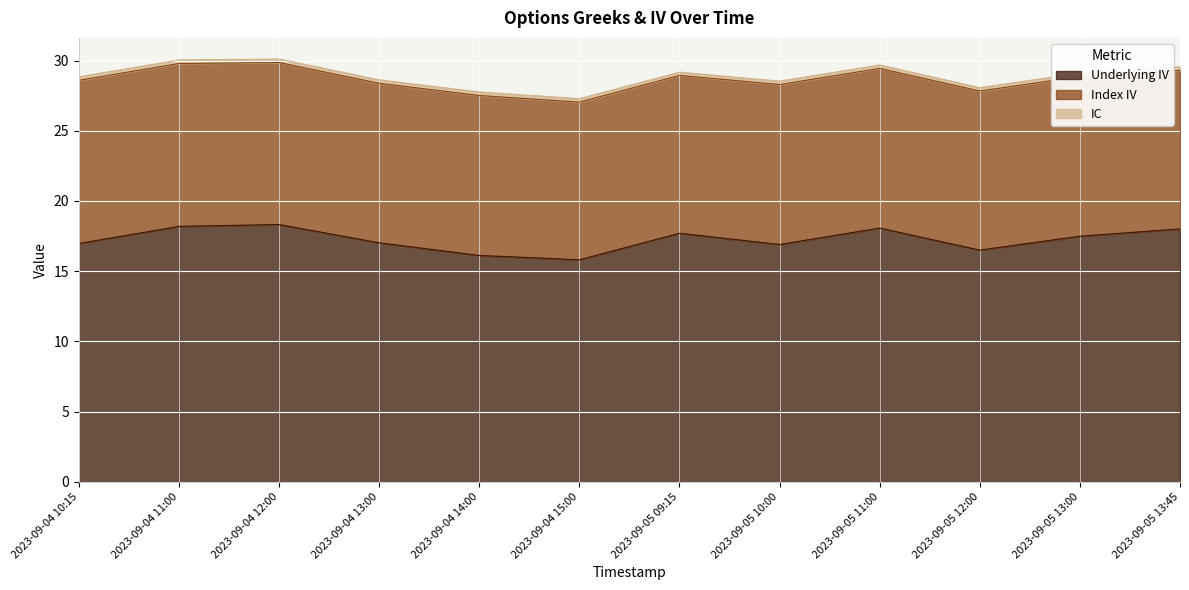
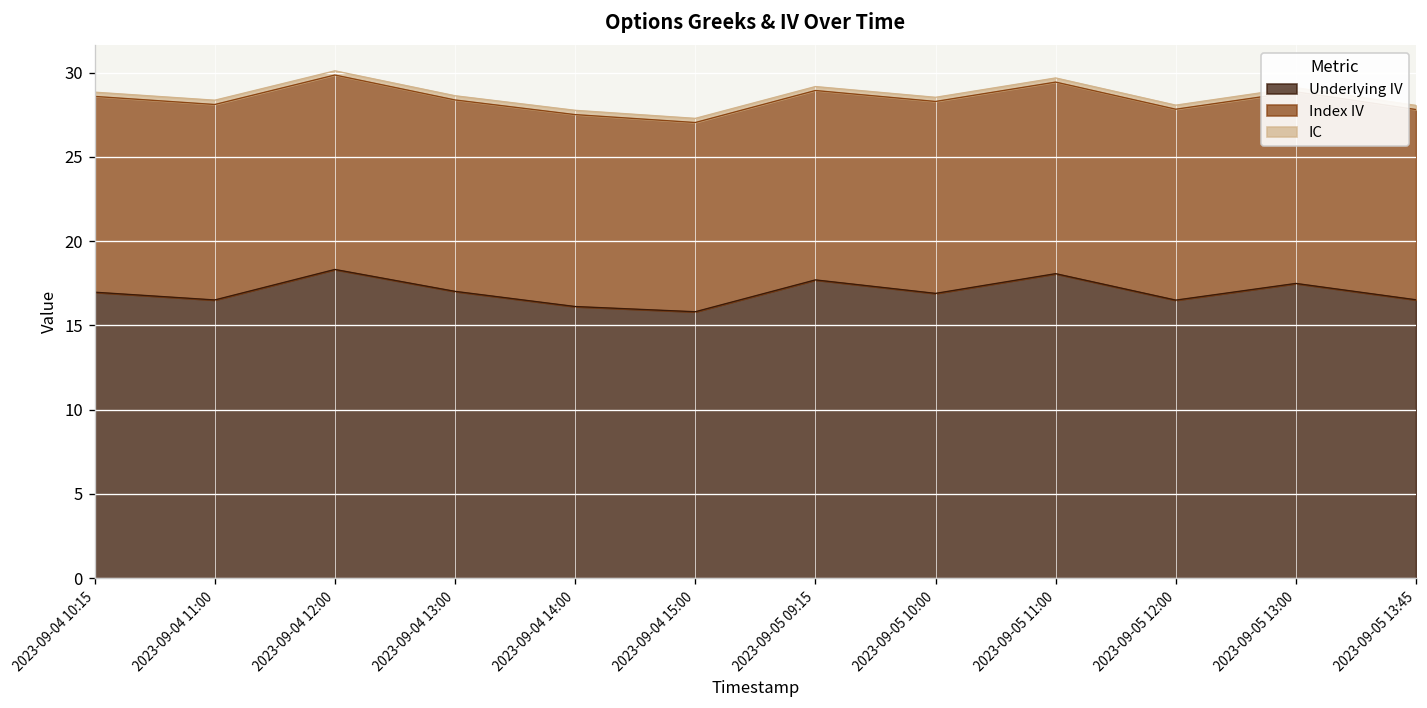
Underlying IV, 2023-09-04 11:00: 18.2 -> 16.5
Underlying IV, 2023-09-05 13:45: 18.0 -> 16.5
